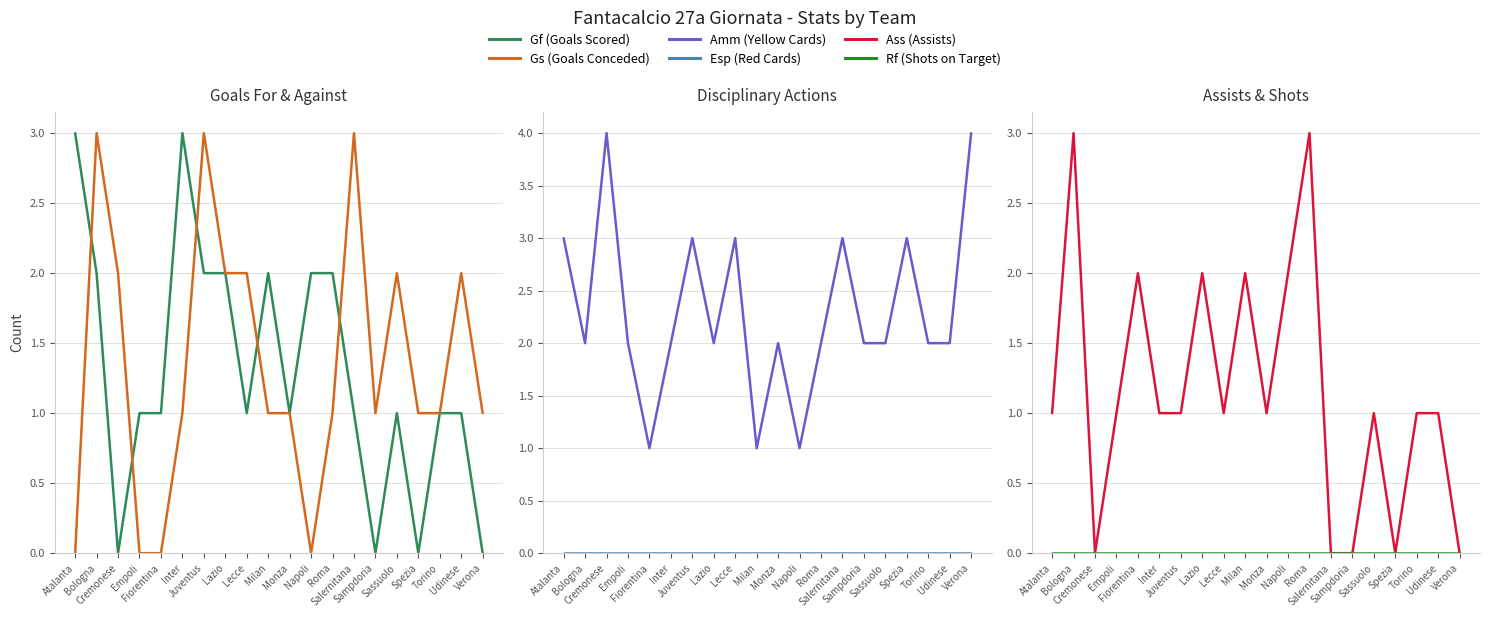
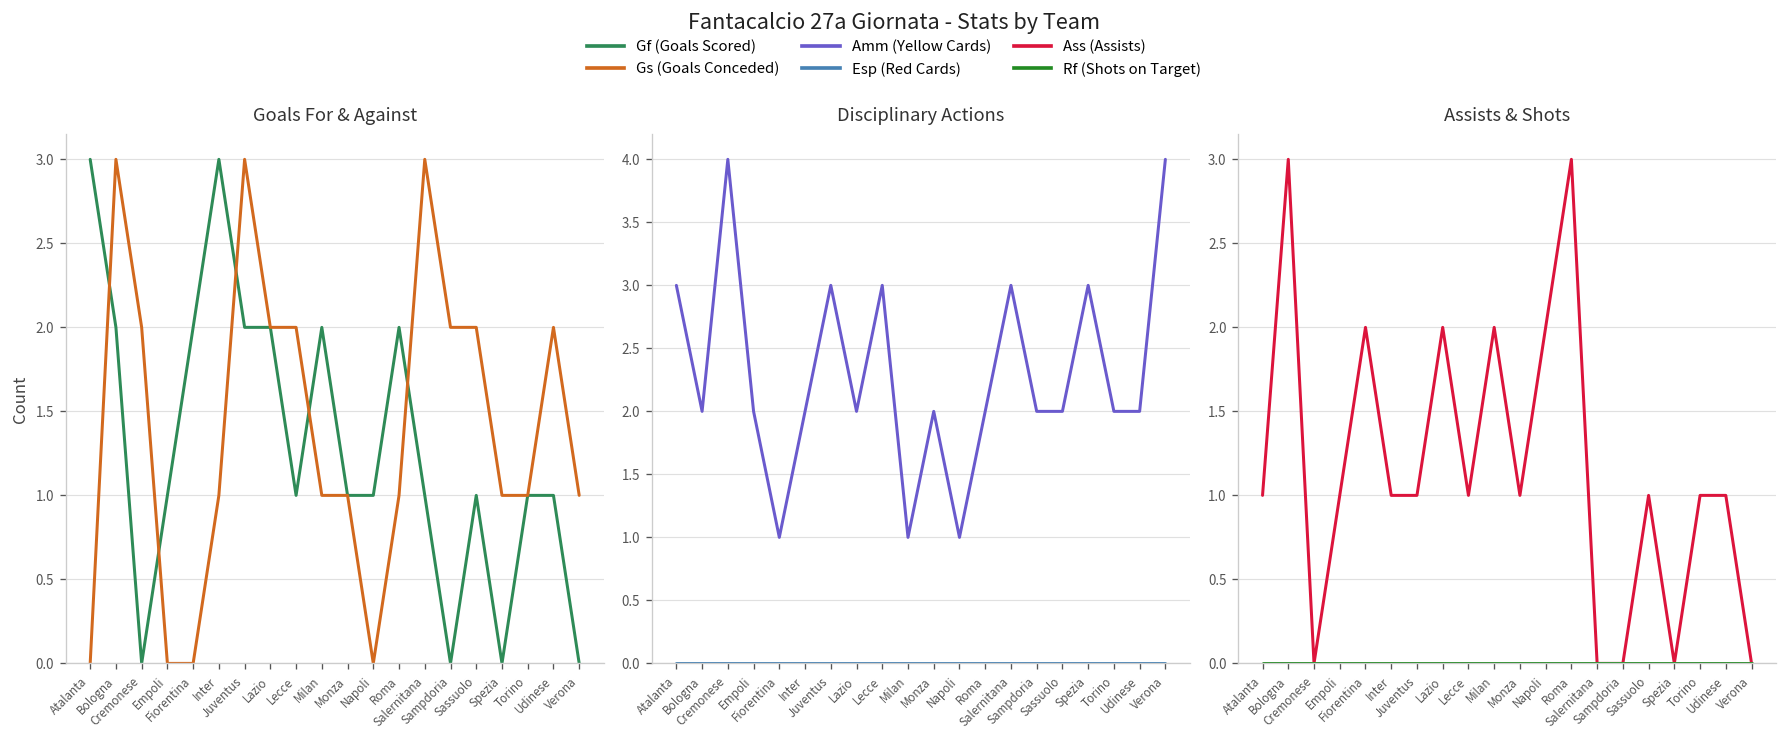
Goals For & Against, Gf (Goals Scored), Fiorentina: 1 -> 2
Goals For & Against, Gf (Goals Scored), Napoli: 2 -> 1
Goals For & Against, Gs (Goals Conceded), Sampdoria: 1 -> 2
